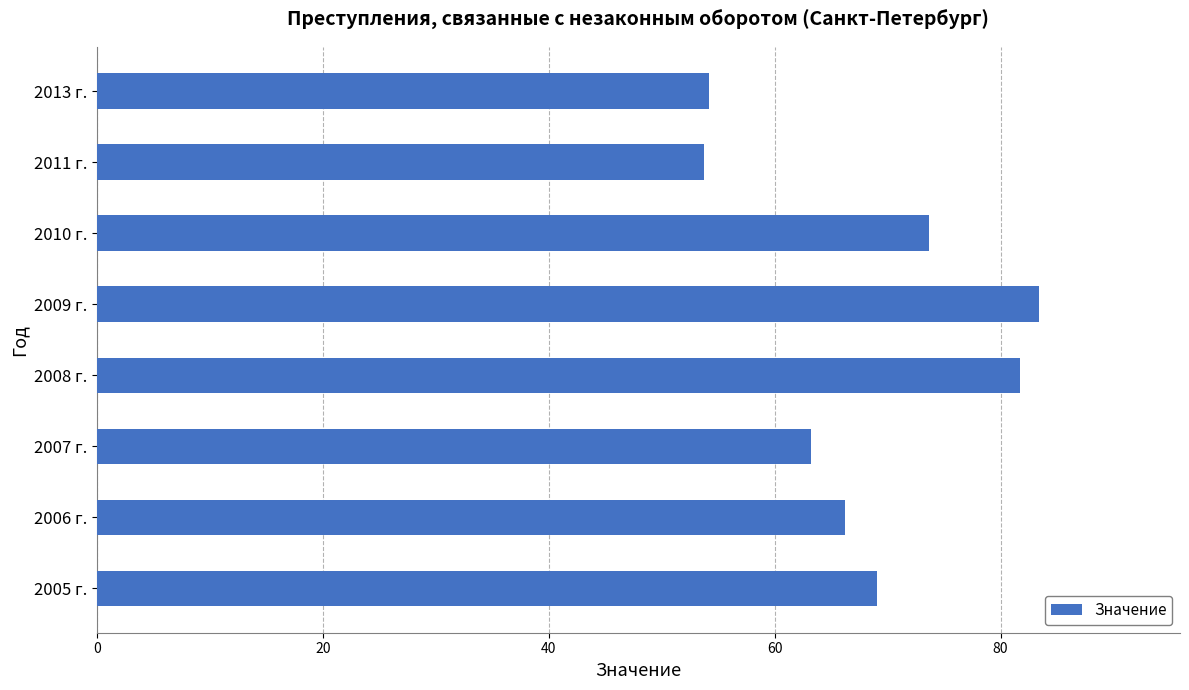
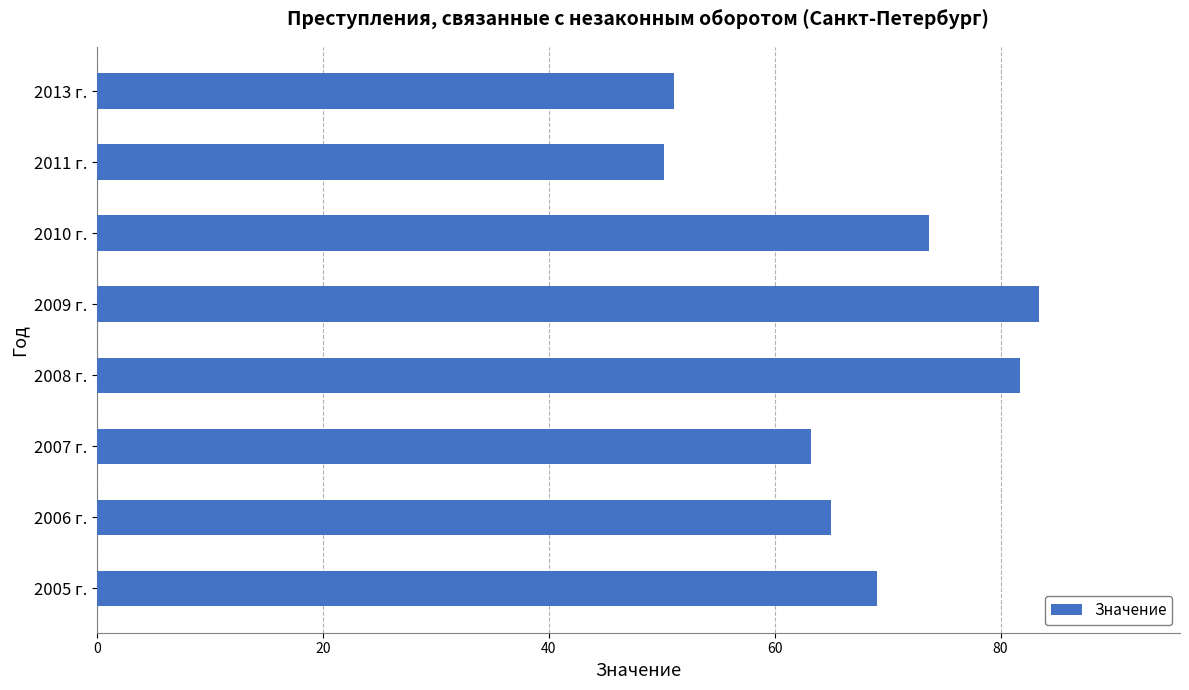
2013 г.: 54.2 -> 51.1
2011 г.: 53.8 -> 50.2
2006 г.: 66.2 -> 65.0
